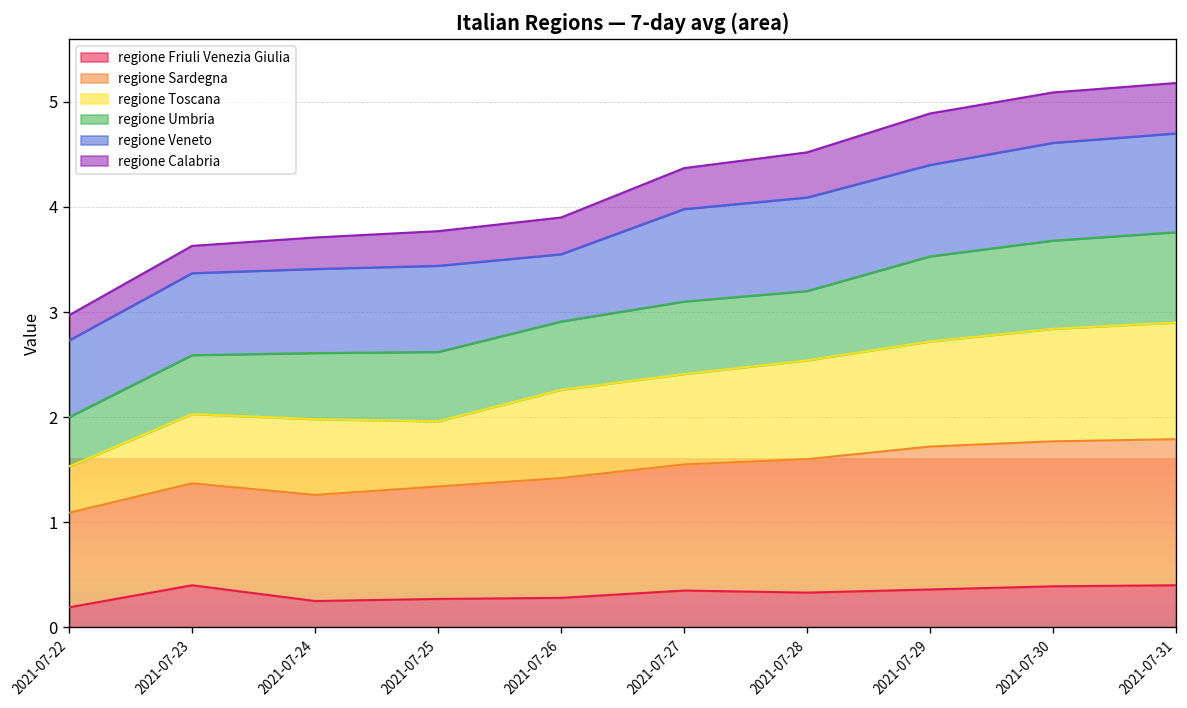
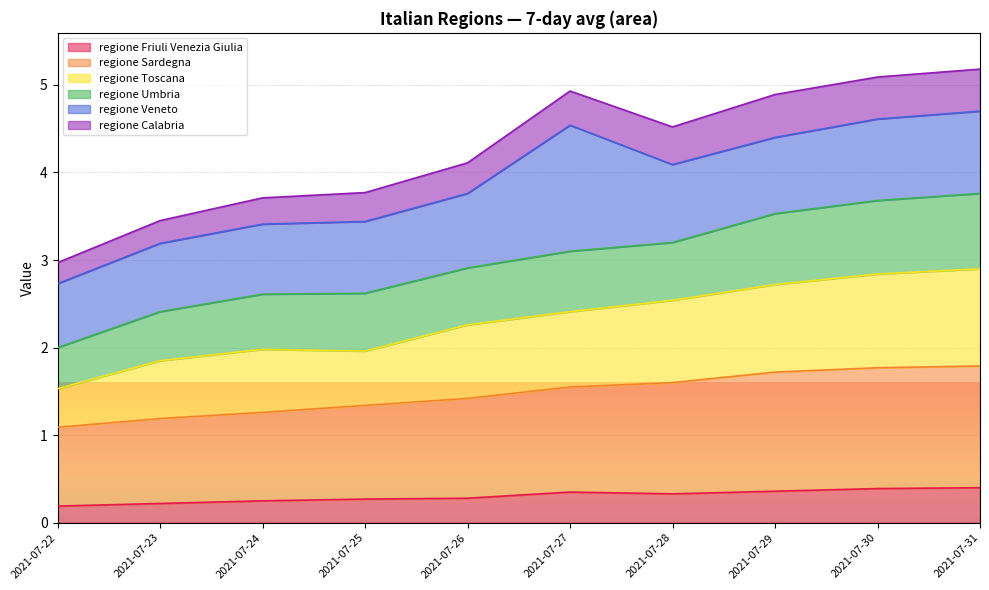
regione Friuli Venezia Giulia, 2021-07-23: 0.4 -> 0.2
regione Veneto, 2021-07-26: 0.6 -> 0.9
regione Veneto, 2021-07-27: 0.9 -> 1.4
